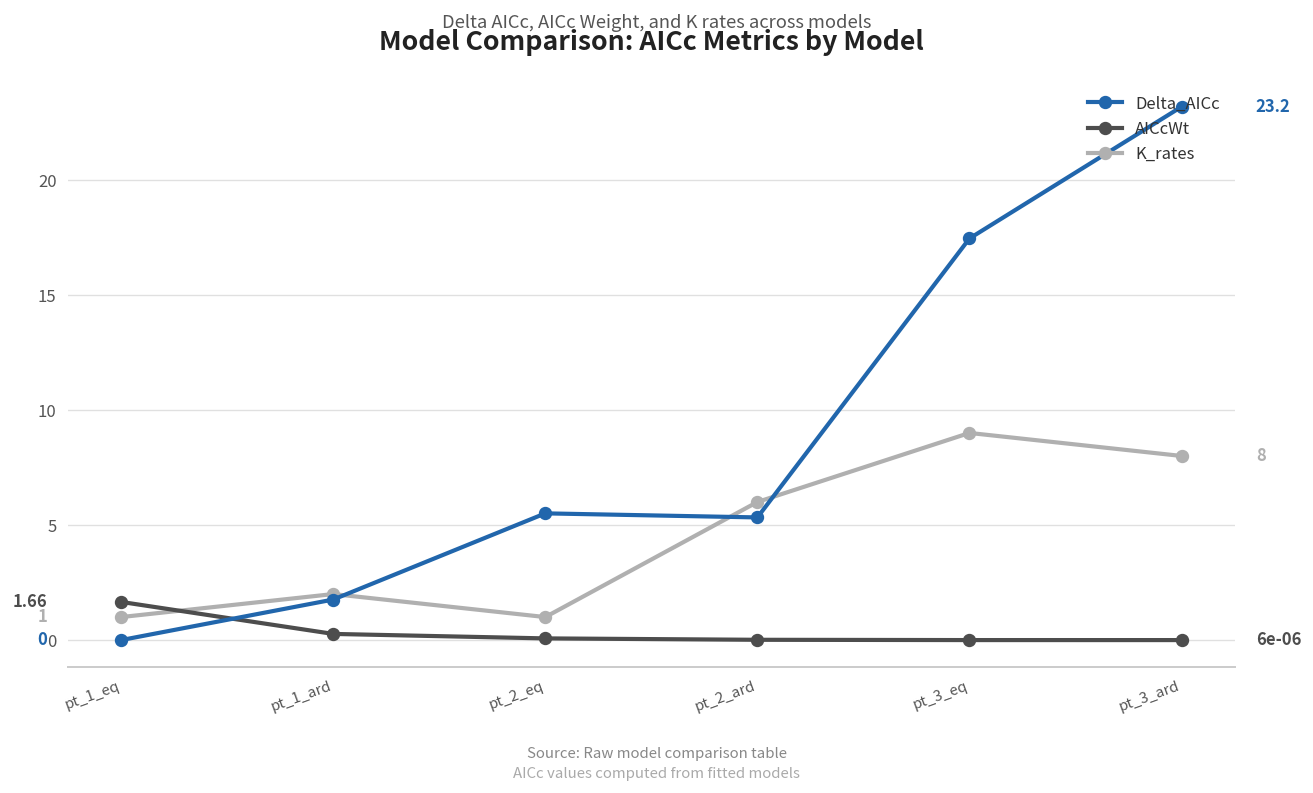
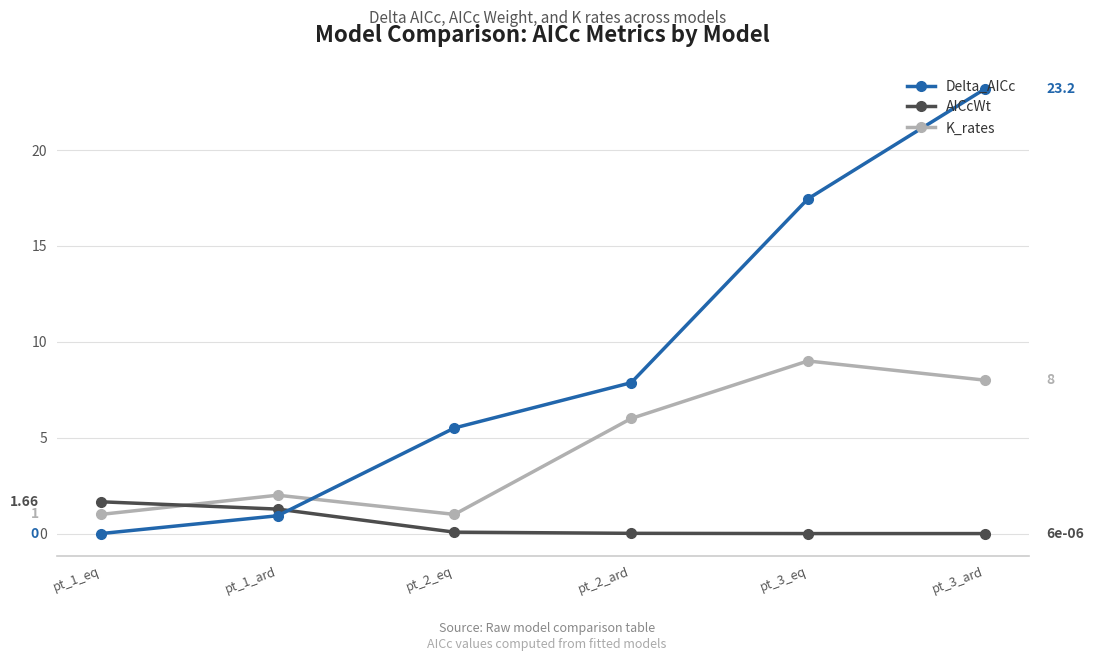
Delta_AICc, pt_1_ard: 1.8 -> 0.9
AICcWt, pt_1_ard: 0.3 -> 1.3
Delta_AICc, pt_2_ard: 5.3 -> 7.9
